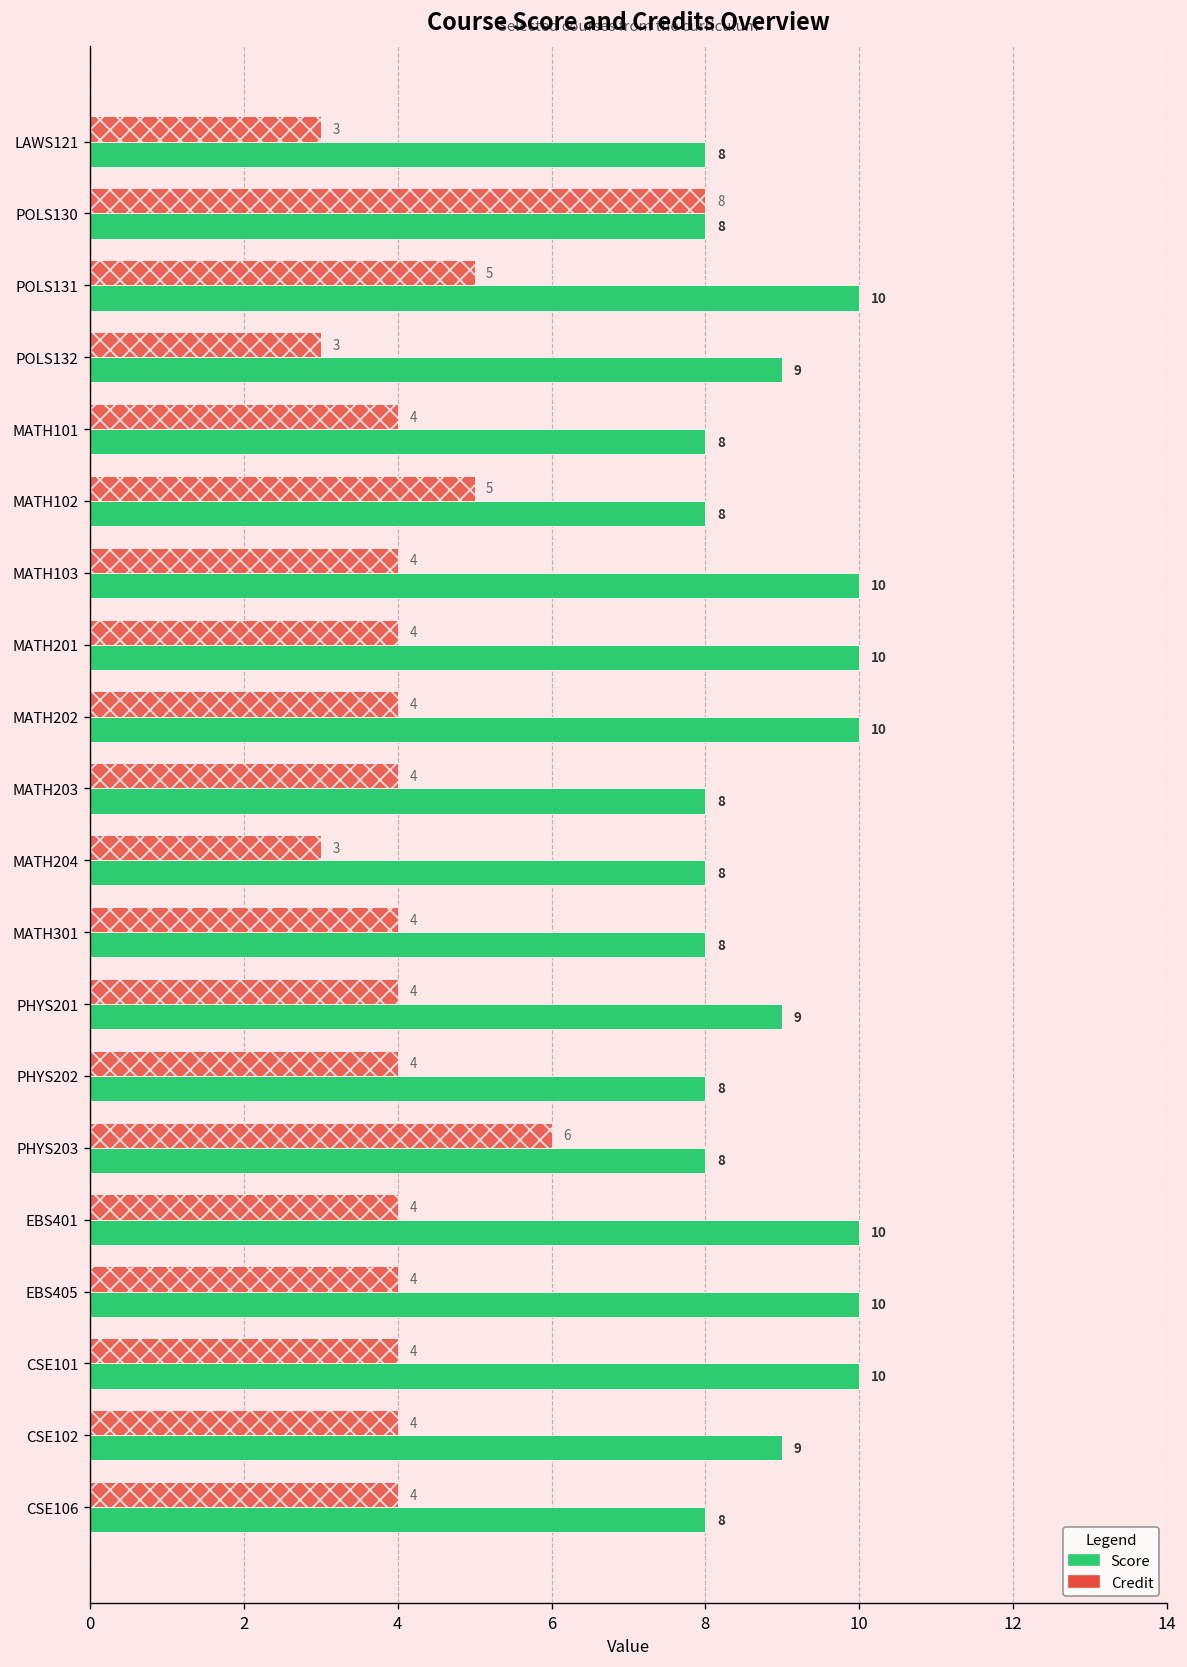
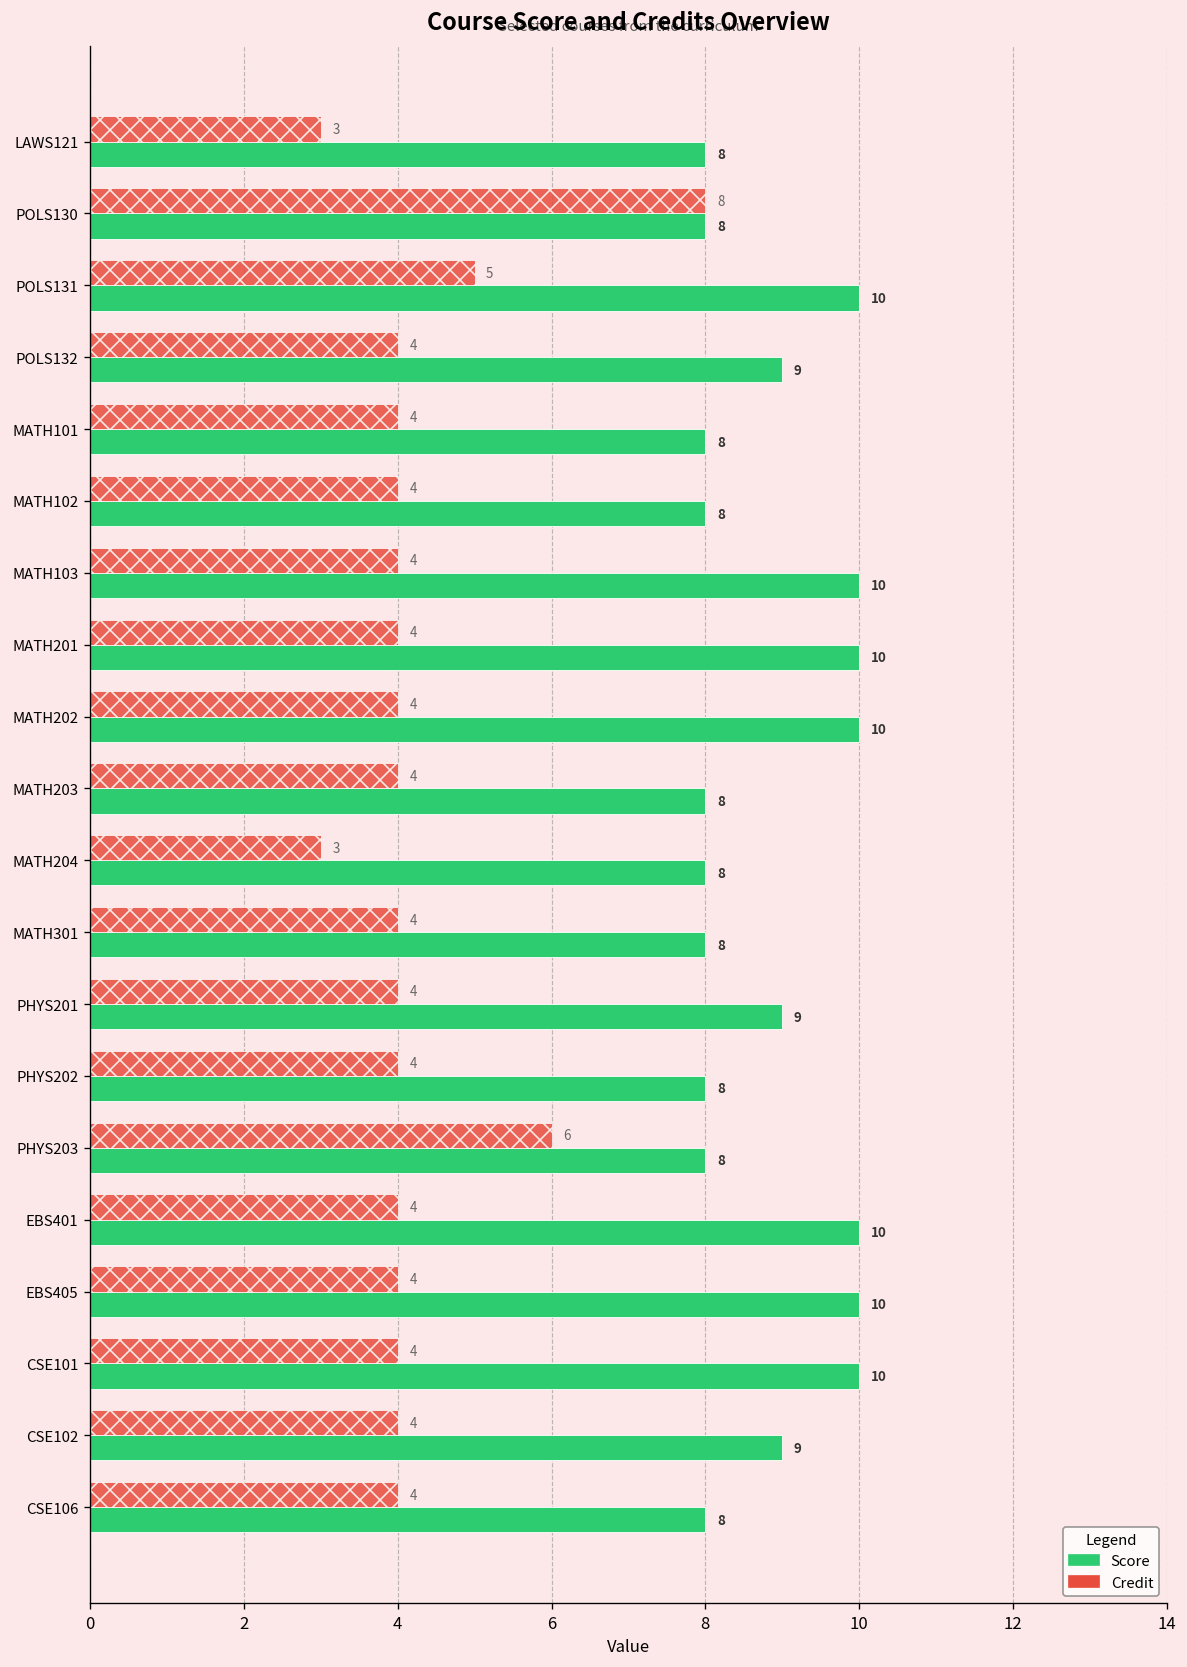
Credit, POLS132: 3 -> 4
Credit, MATH102: 5 -> 4
